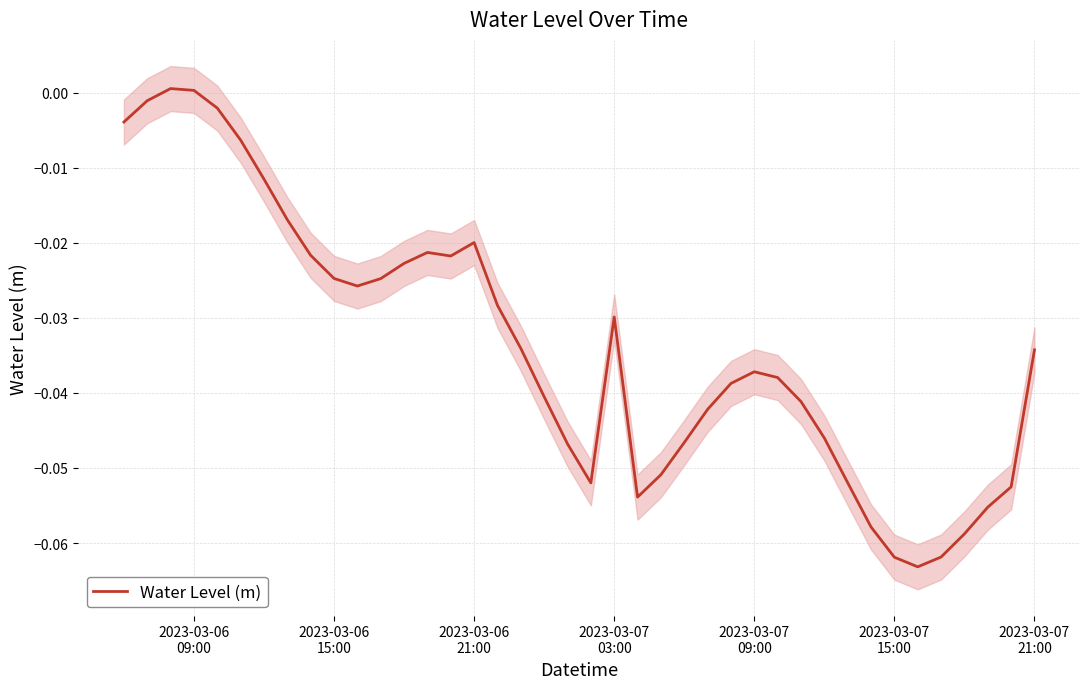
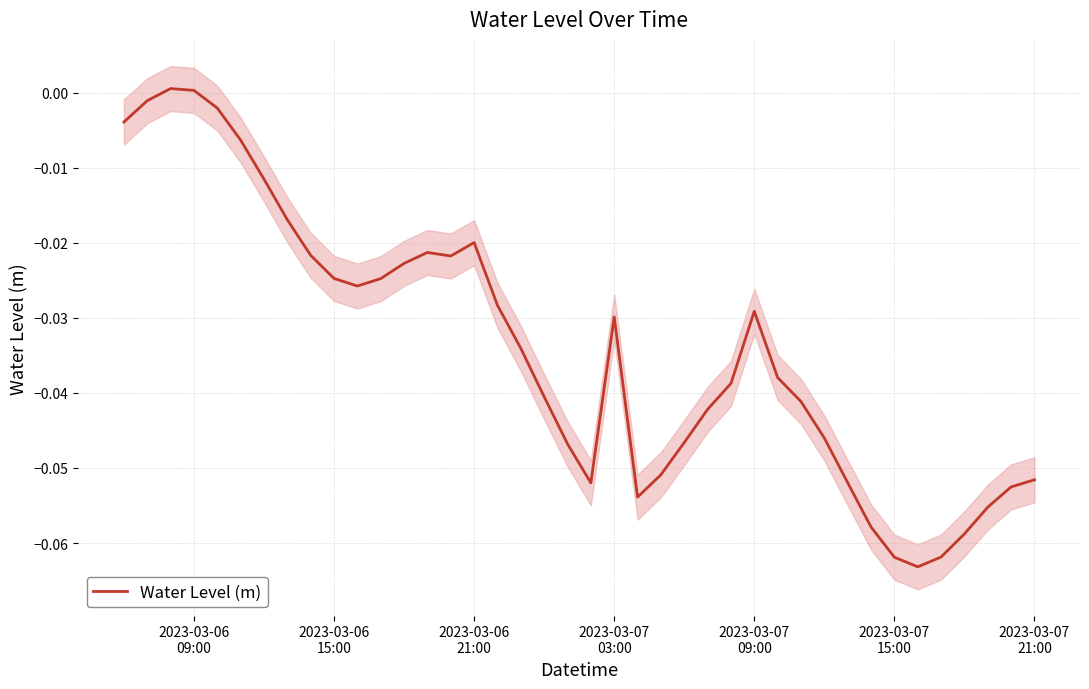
Water Level (m), 2023-03-07 09:00: -0.037 -> -0.029
Water Level (m), 2023-03-07 21:00: -0.034 -> -0.052
